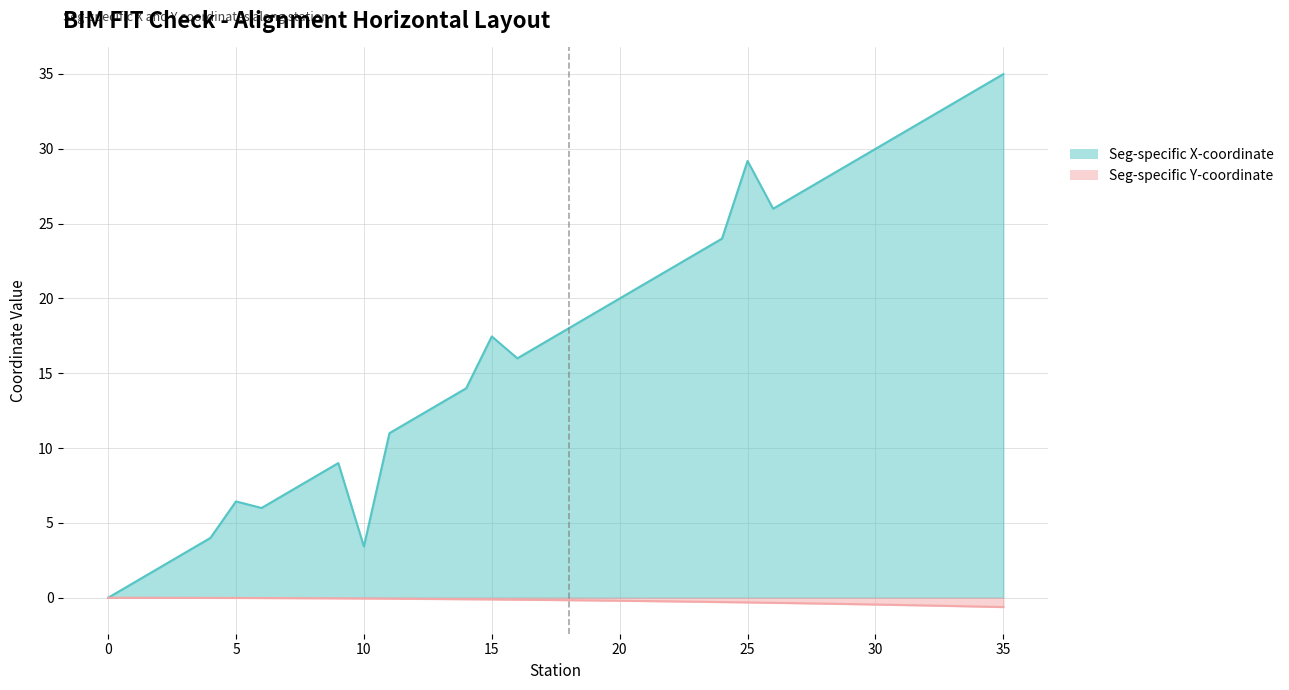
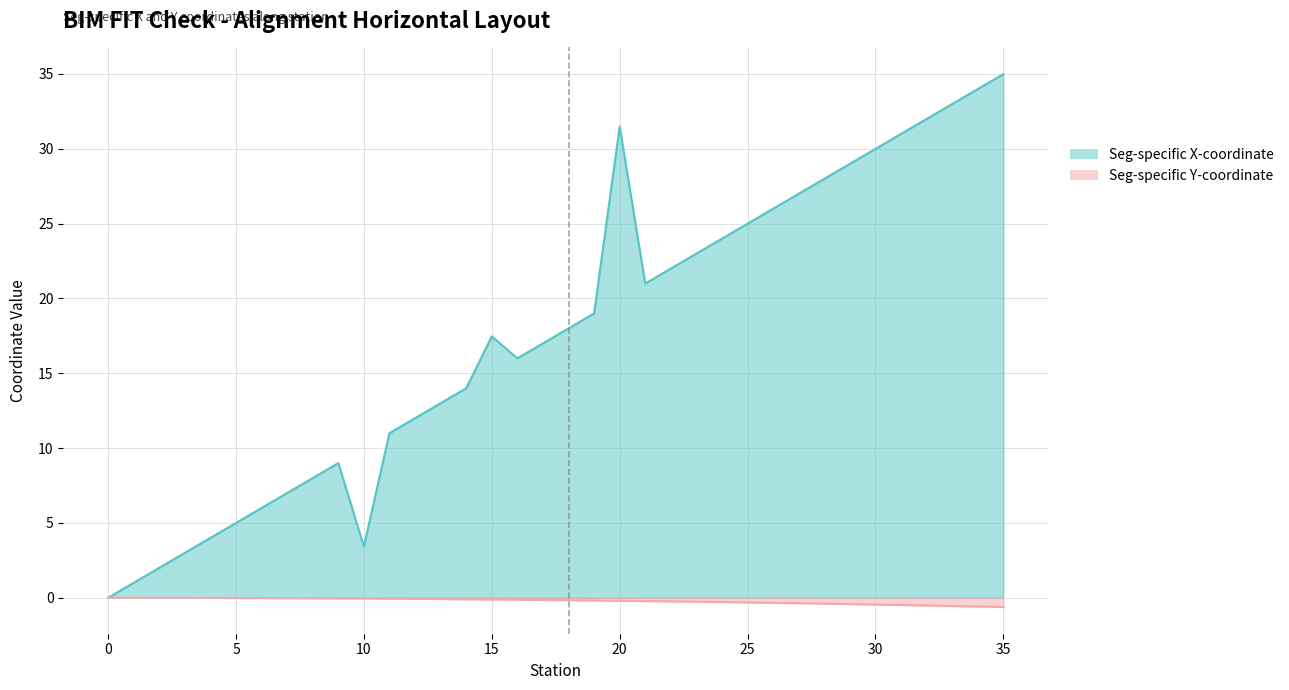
Seg-specific X-coordinate, 5: 6.4 -> 5.0
Seg-specific X-coordinate, 20: 20.0 -> 31.5
Seg-specific X-coordinate, 25: 29.2 -> 25.0
